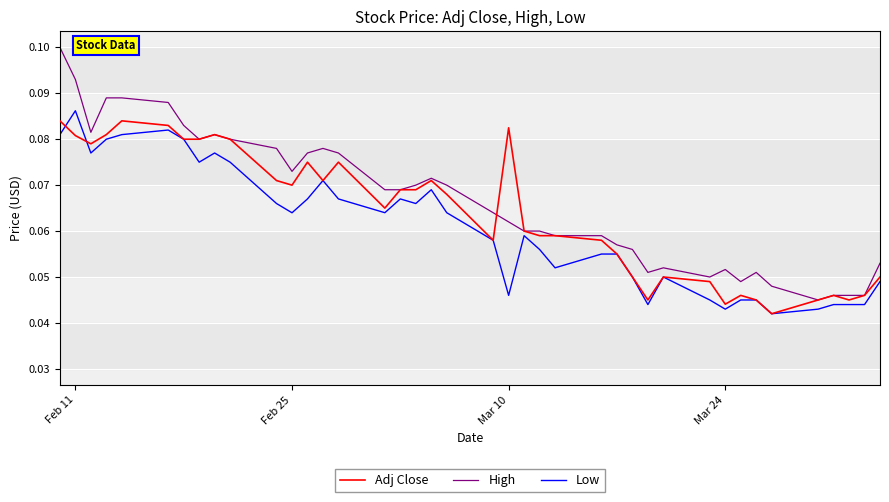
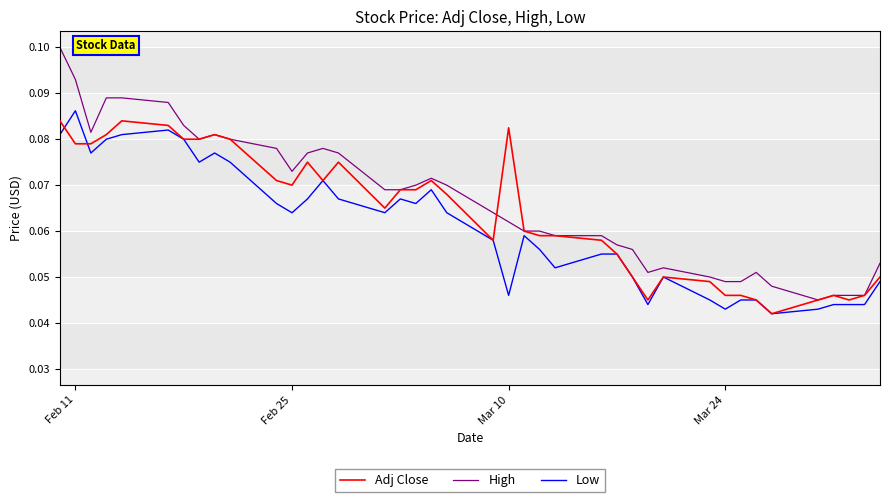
Adj Close, Feb 11: 0.081 -> 0.079
Adj Close, Mar 24: 0.044 -> 0.046
High, Mar 24: 0.052 -> 0.049
